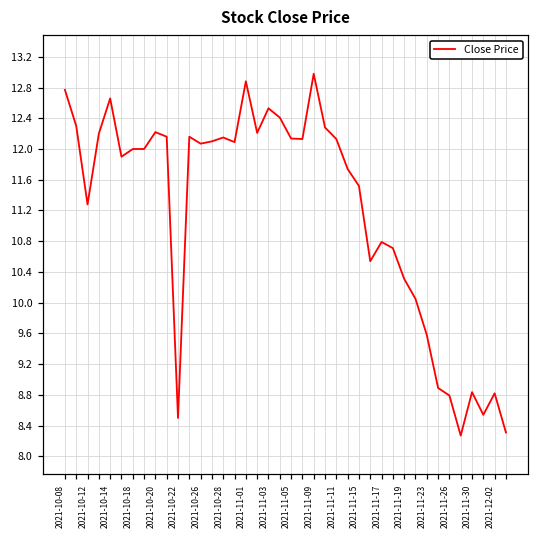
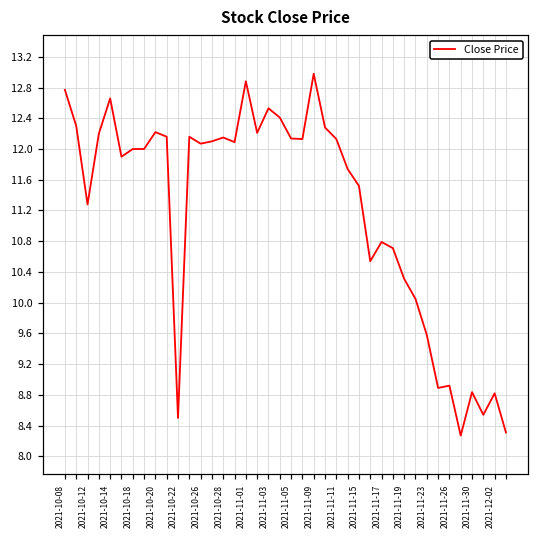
2021-11-26: 8.8 -> 8.9
